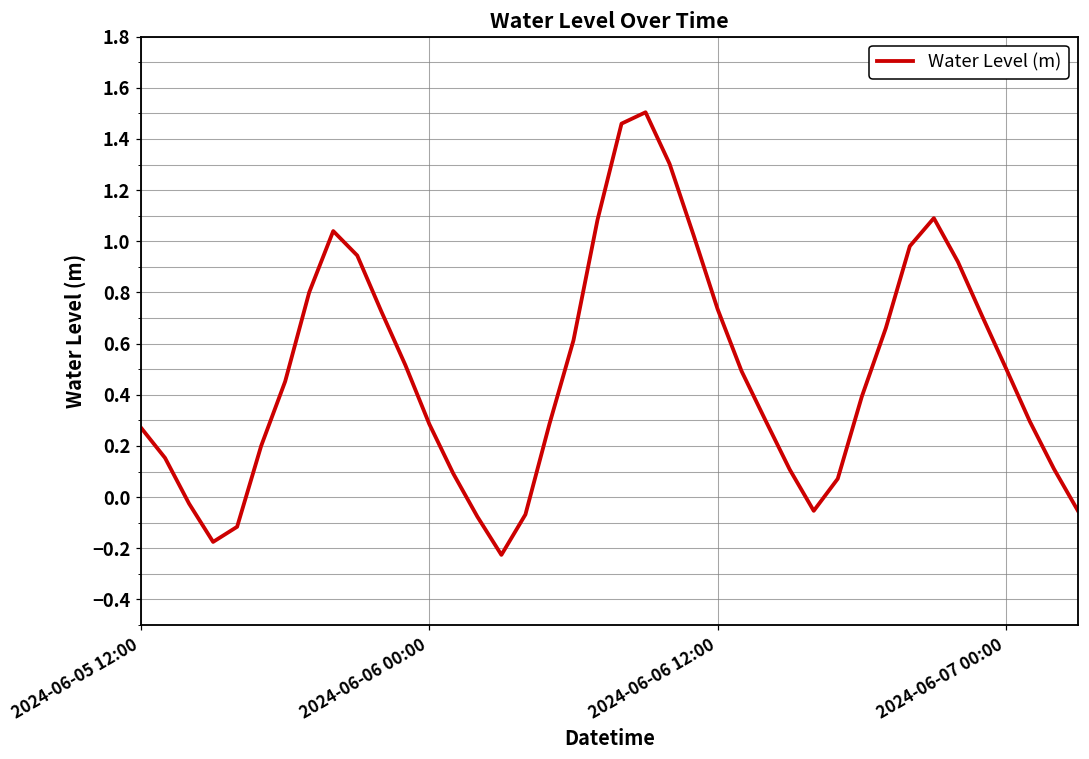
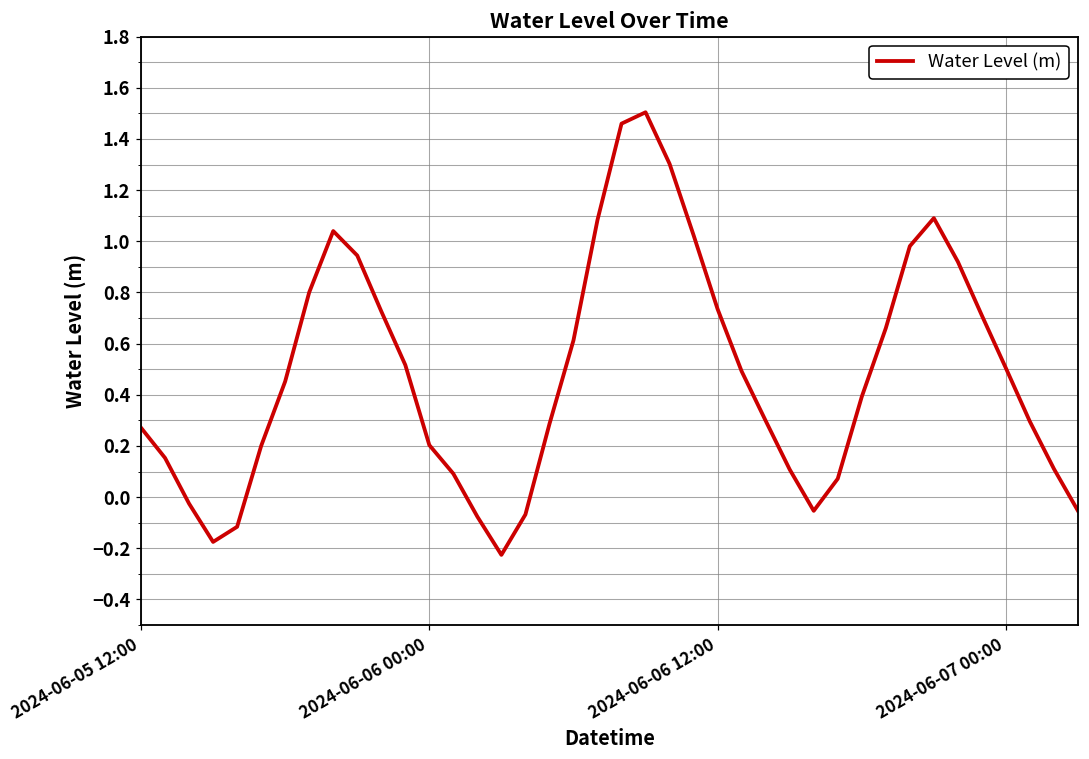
2024-06-06 00:00: 0.29 -> 0.20
